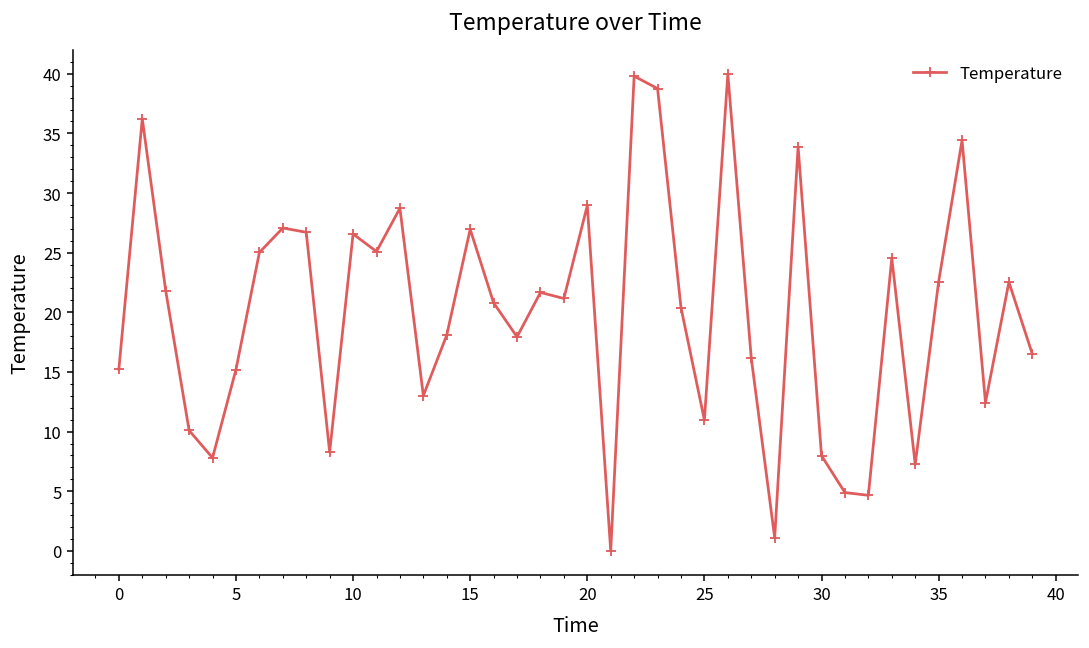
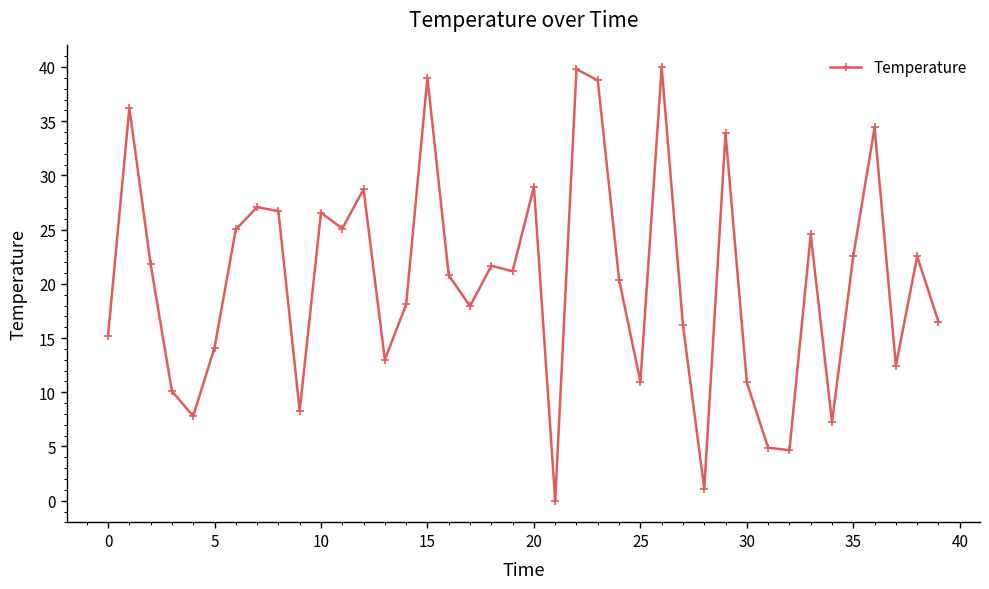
5: 15.2 -> 14.1
15: 27.0 -> 39.0
30: 8.0 -> 10.9
